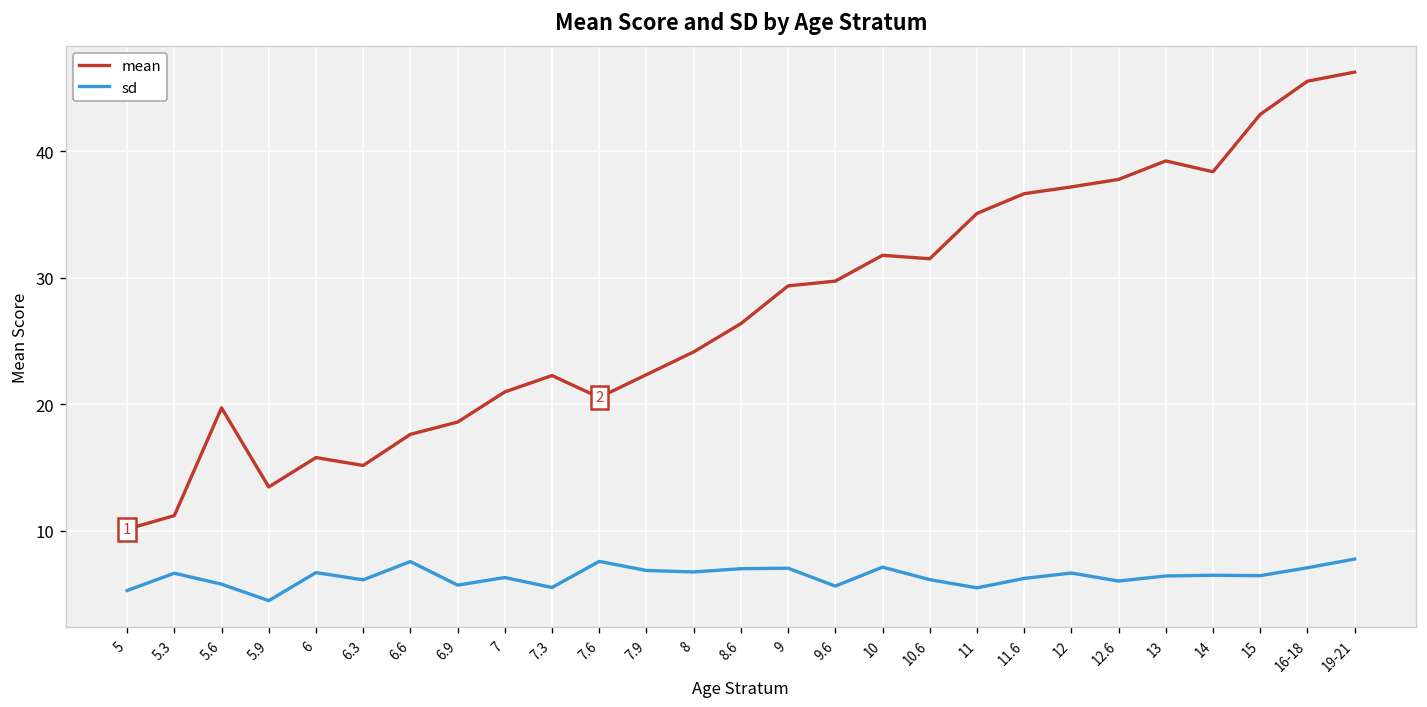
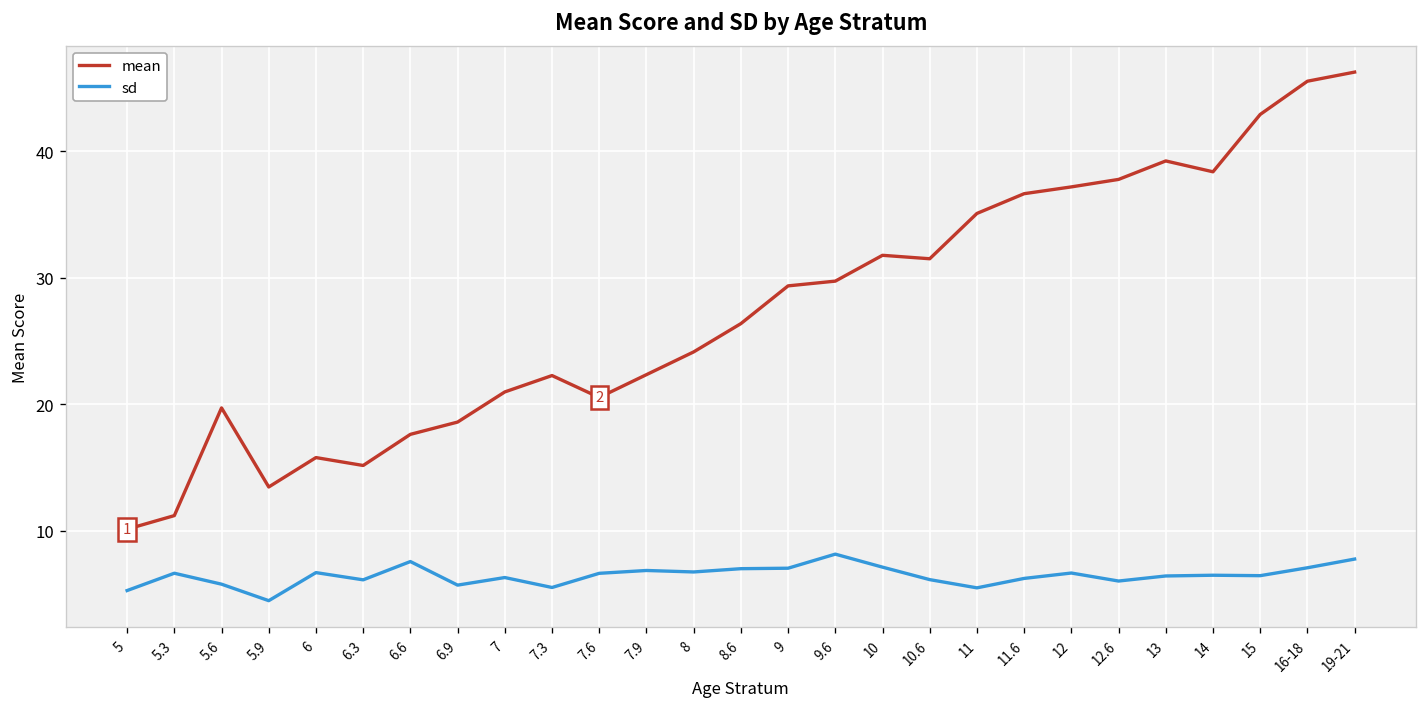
sd, 7.6: 7.6 -> 6.6
sd, 9.6: 5.6 -> 8.1
